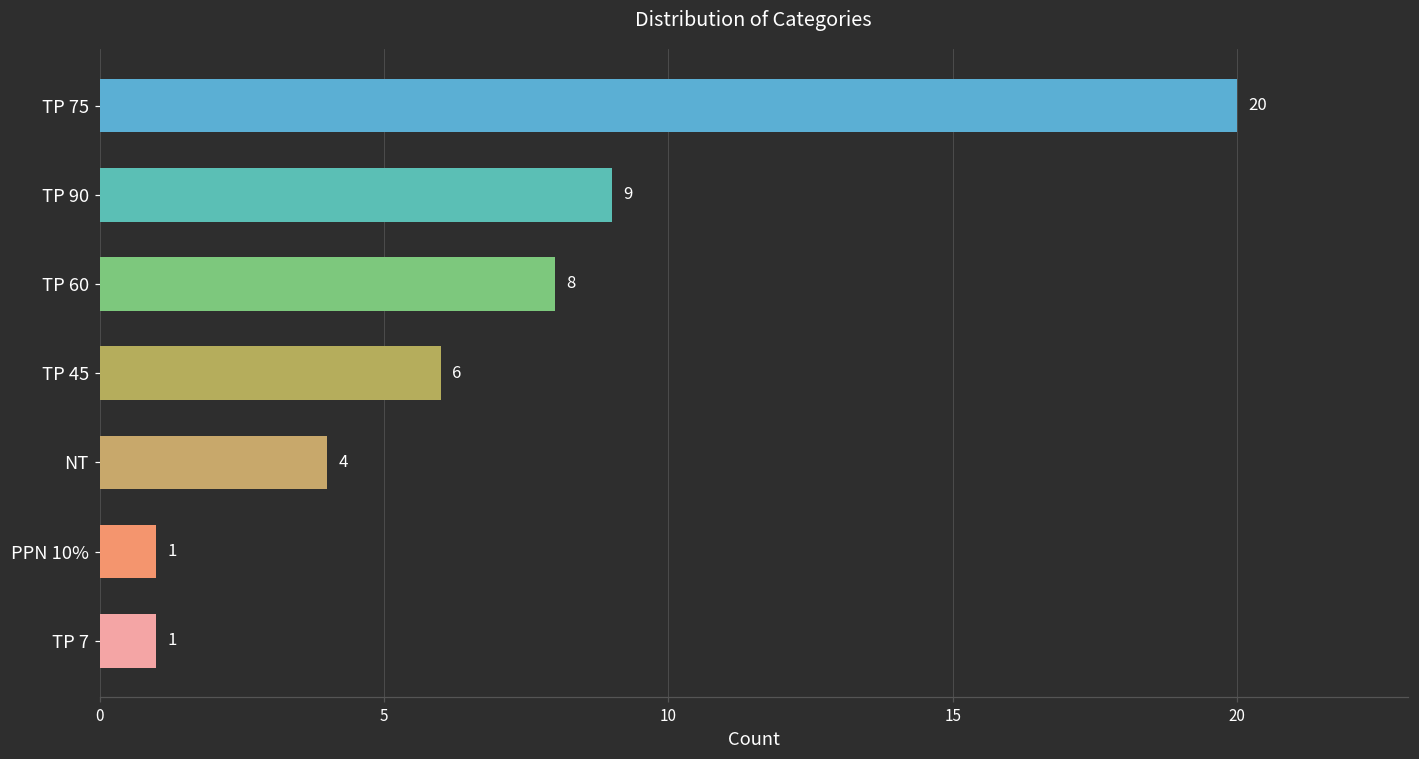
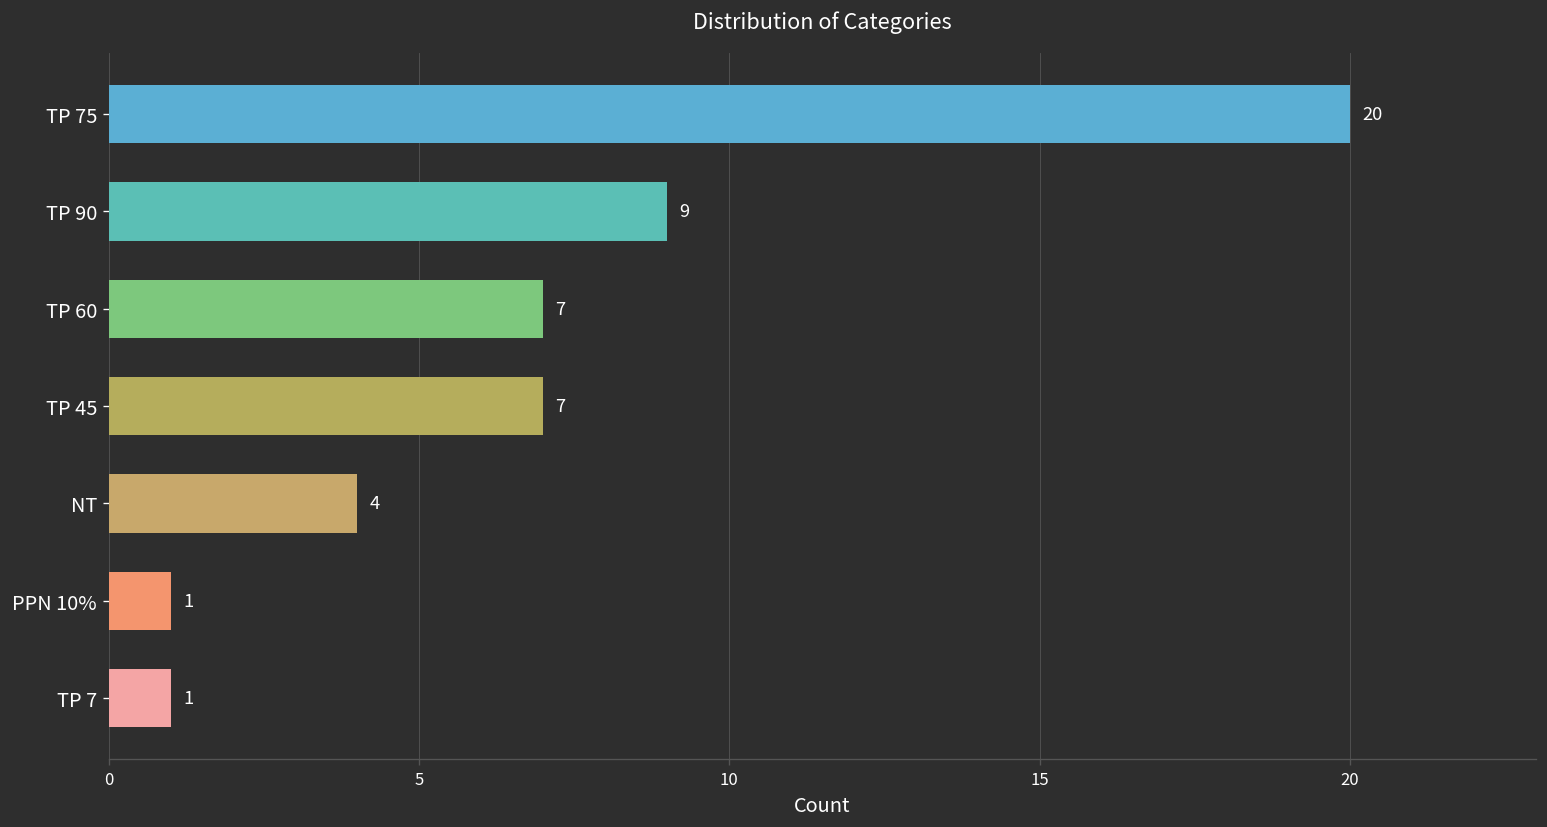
TP 60: 8 -> 7
TP 45: 6 -> 7
